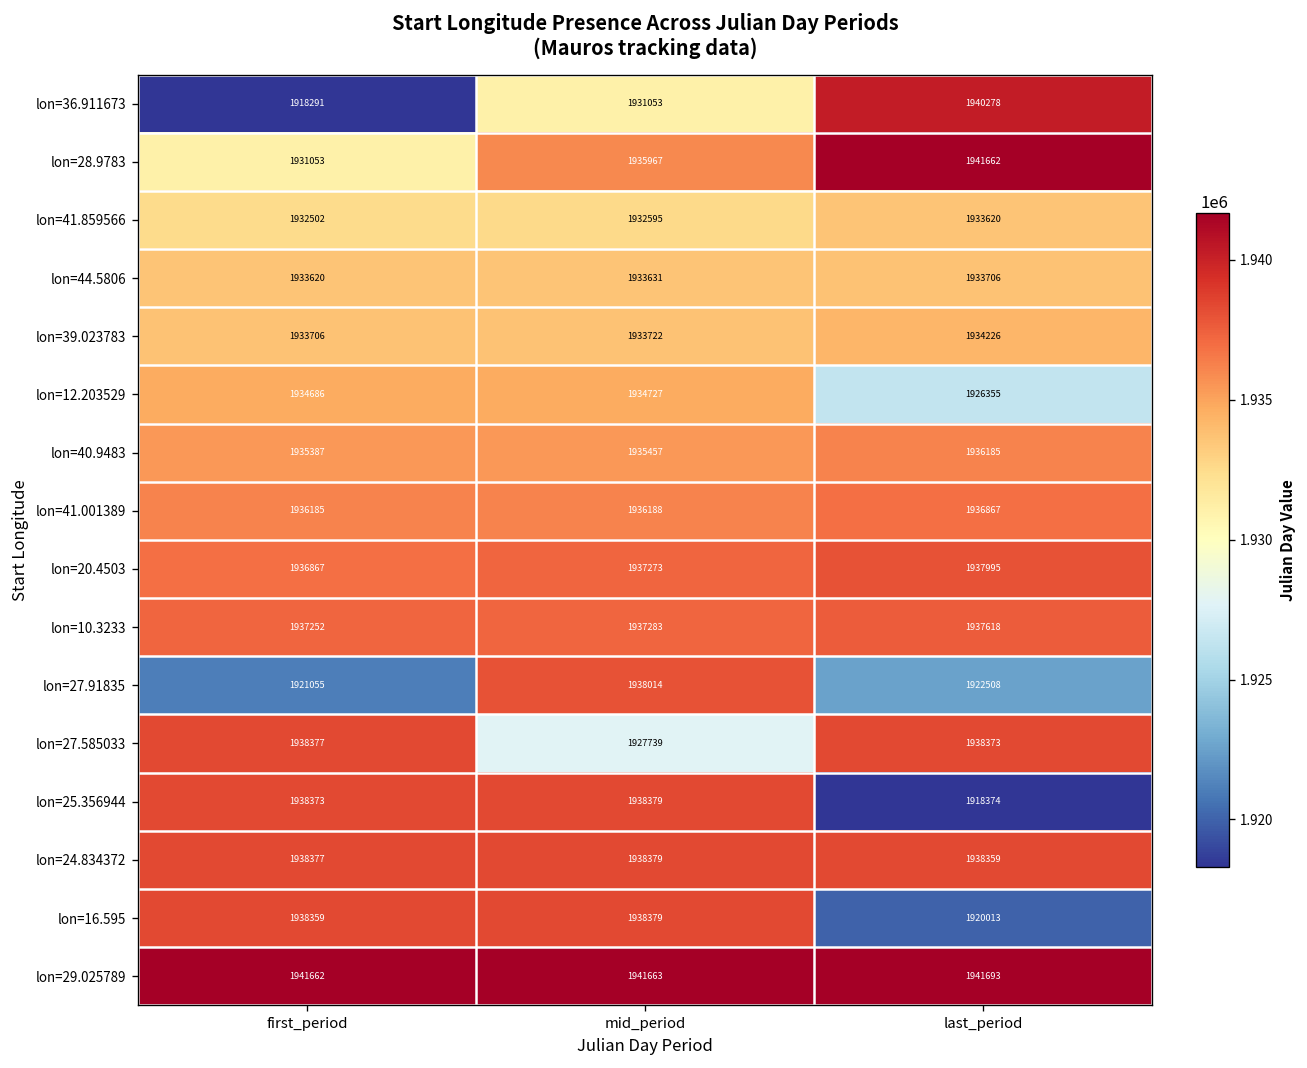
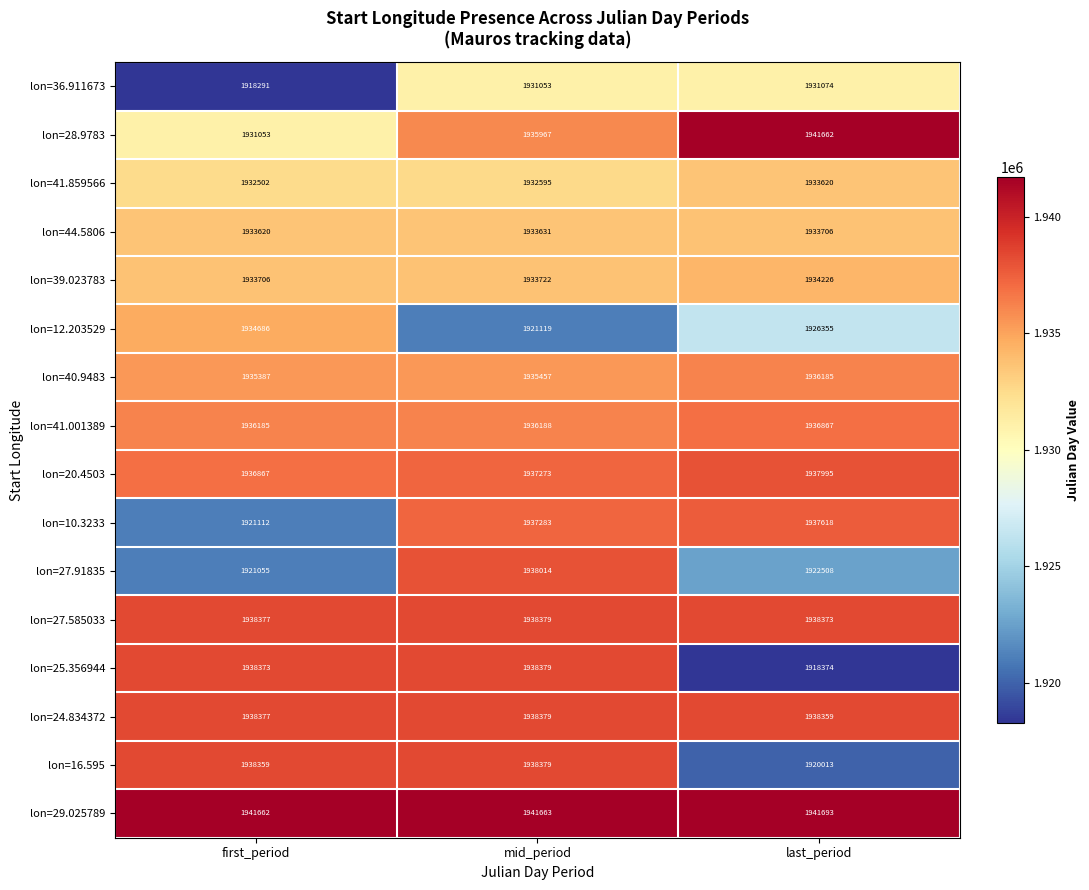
lon=36.911673, last_period: 1940278 -> 1931074
lon=12.203529, mid_period: 1934727 -> 1921119
lon=10.3233, first_period: 1937252 -> 1921112
lon=27.585033, mid_period: 1927739 -> 1938379
